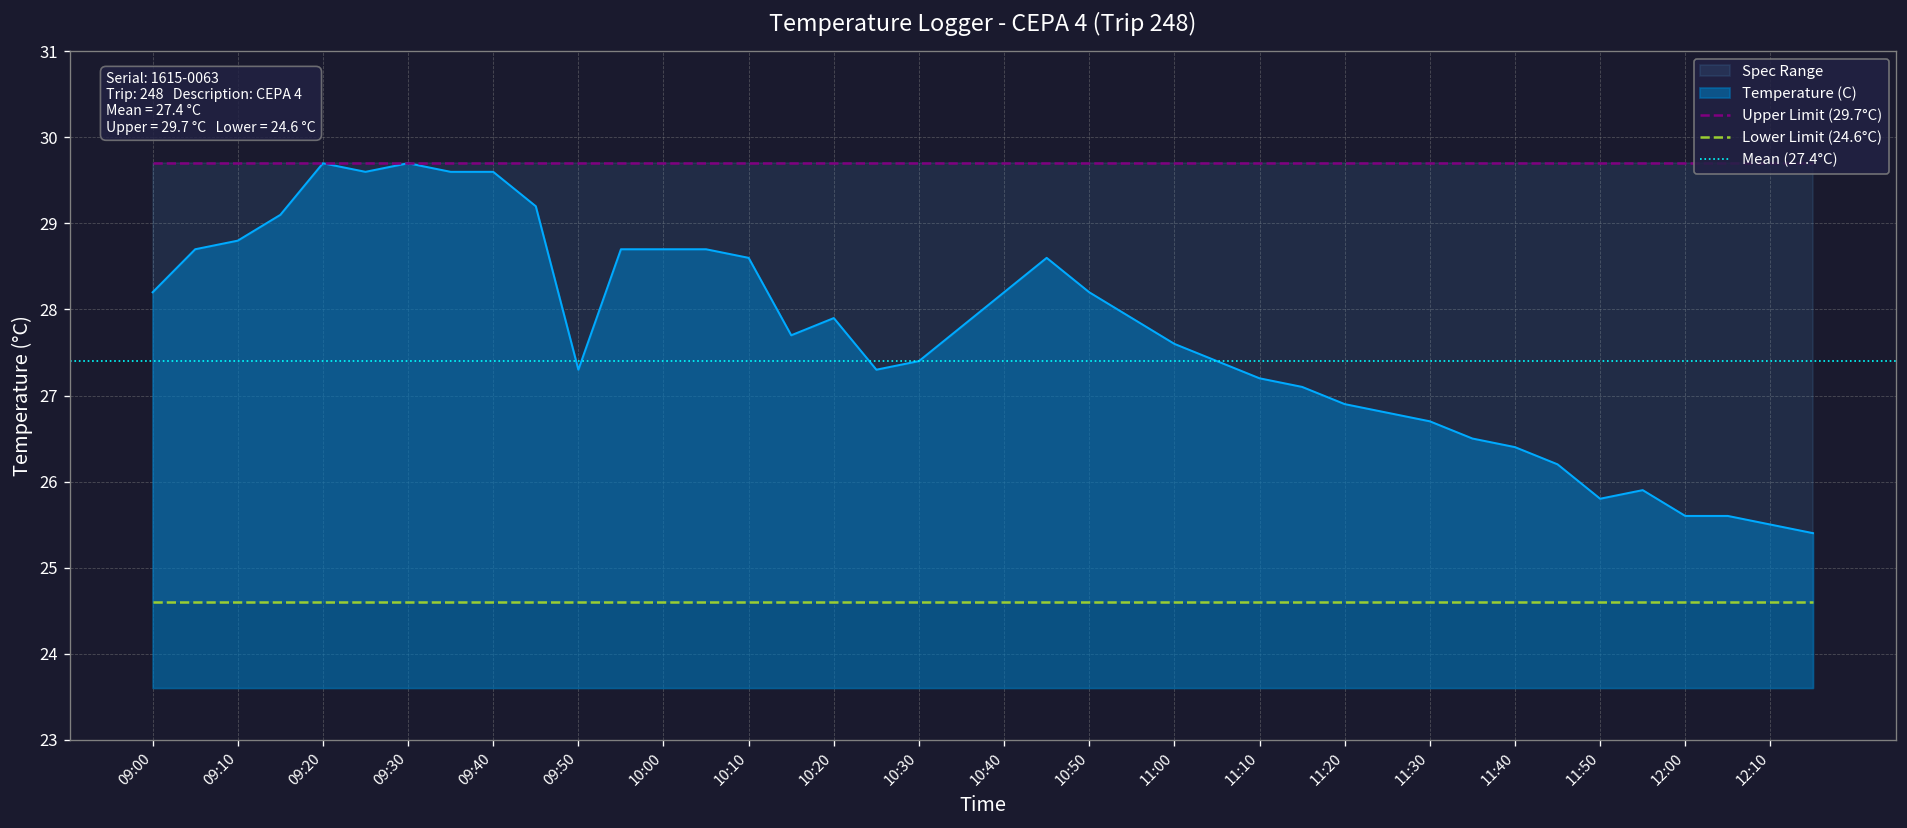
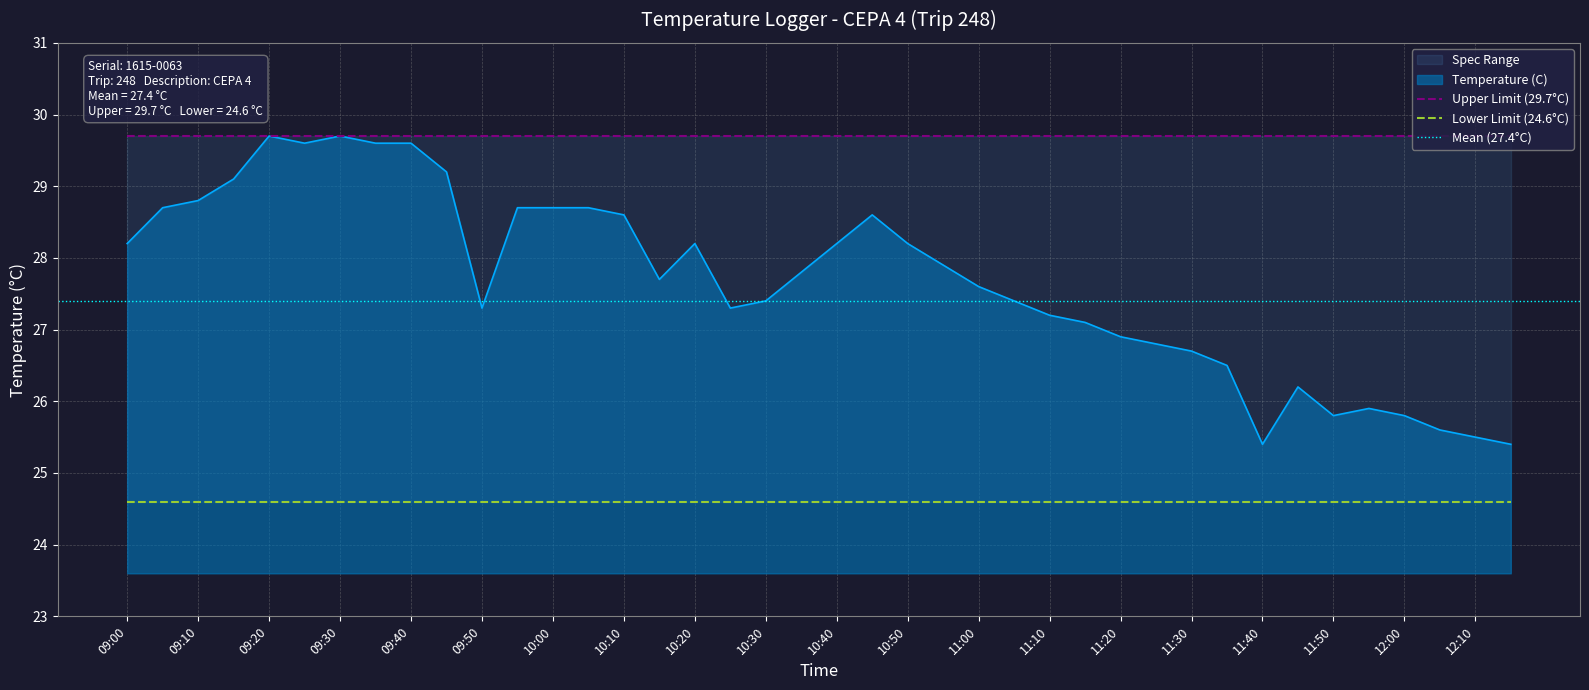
Temperature (C), 10:20: 27.9 -> 28.2
Temperature (C), 11:40: 26.4 -> 25.4
Temperature (C), 12:00: 25.6 -> 25.8
